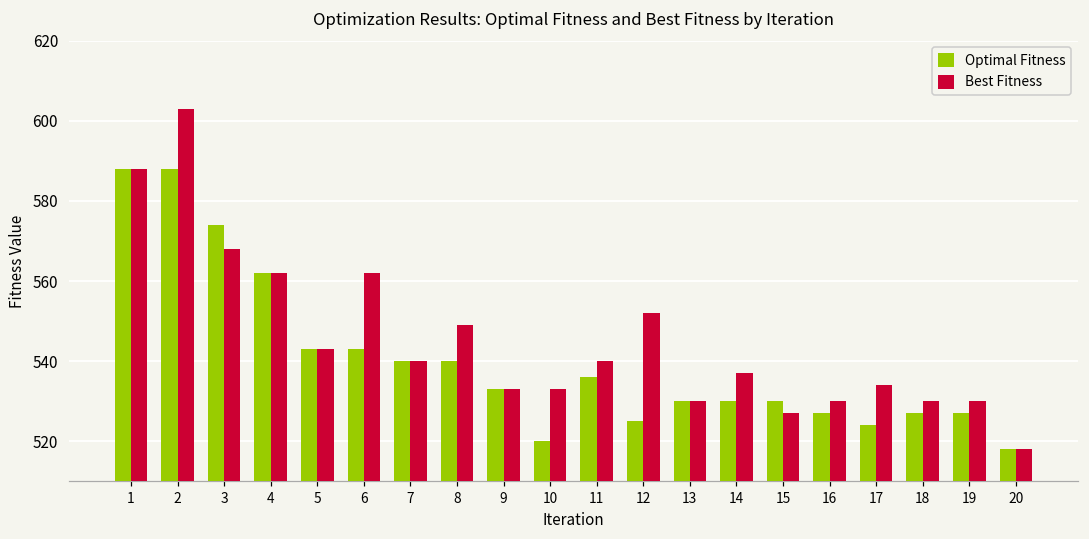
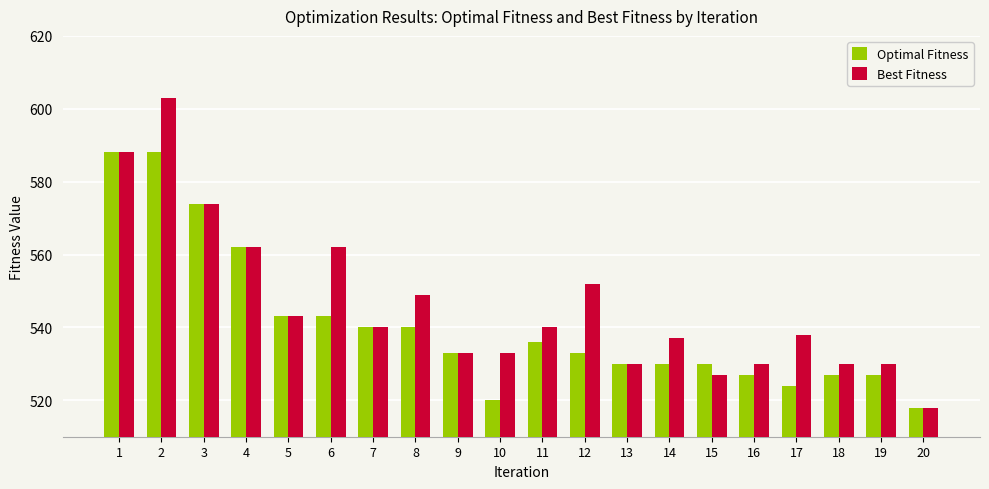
Best Fitness, 3: 568 -> 574
Optimal Fitness, 12: 525 -> 533
Best Fitness, 17: 534 -> 538
